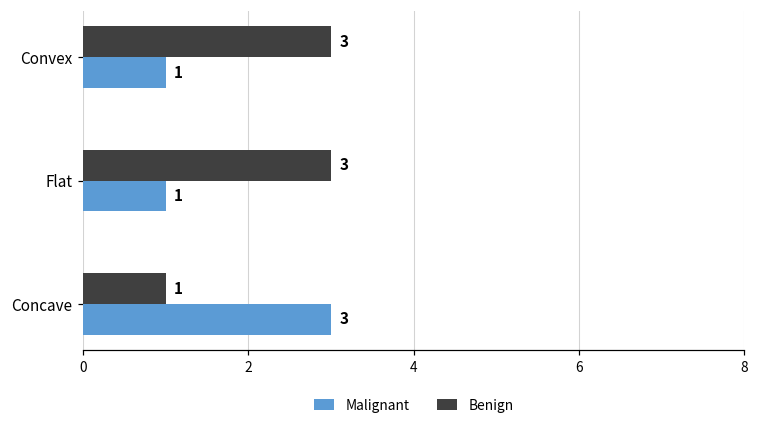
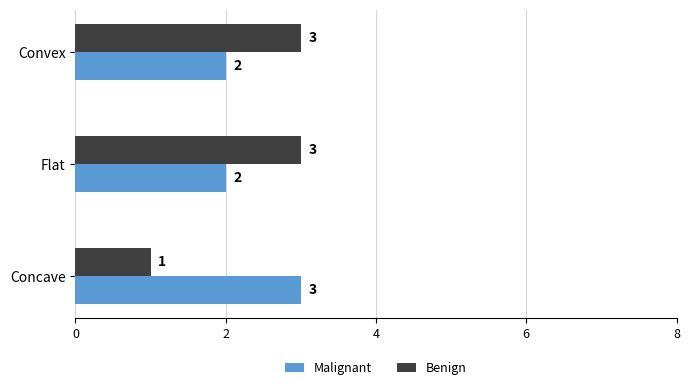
Malignant, Convex: 1 -> 2
Malignant, Flat: 1 -> 2
